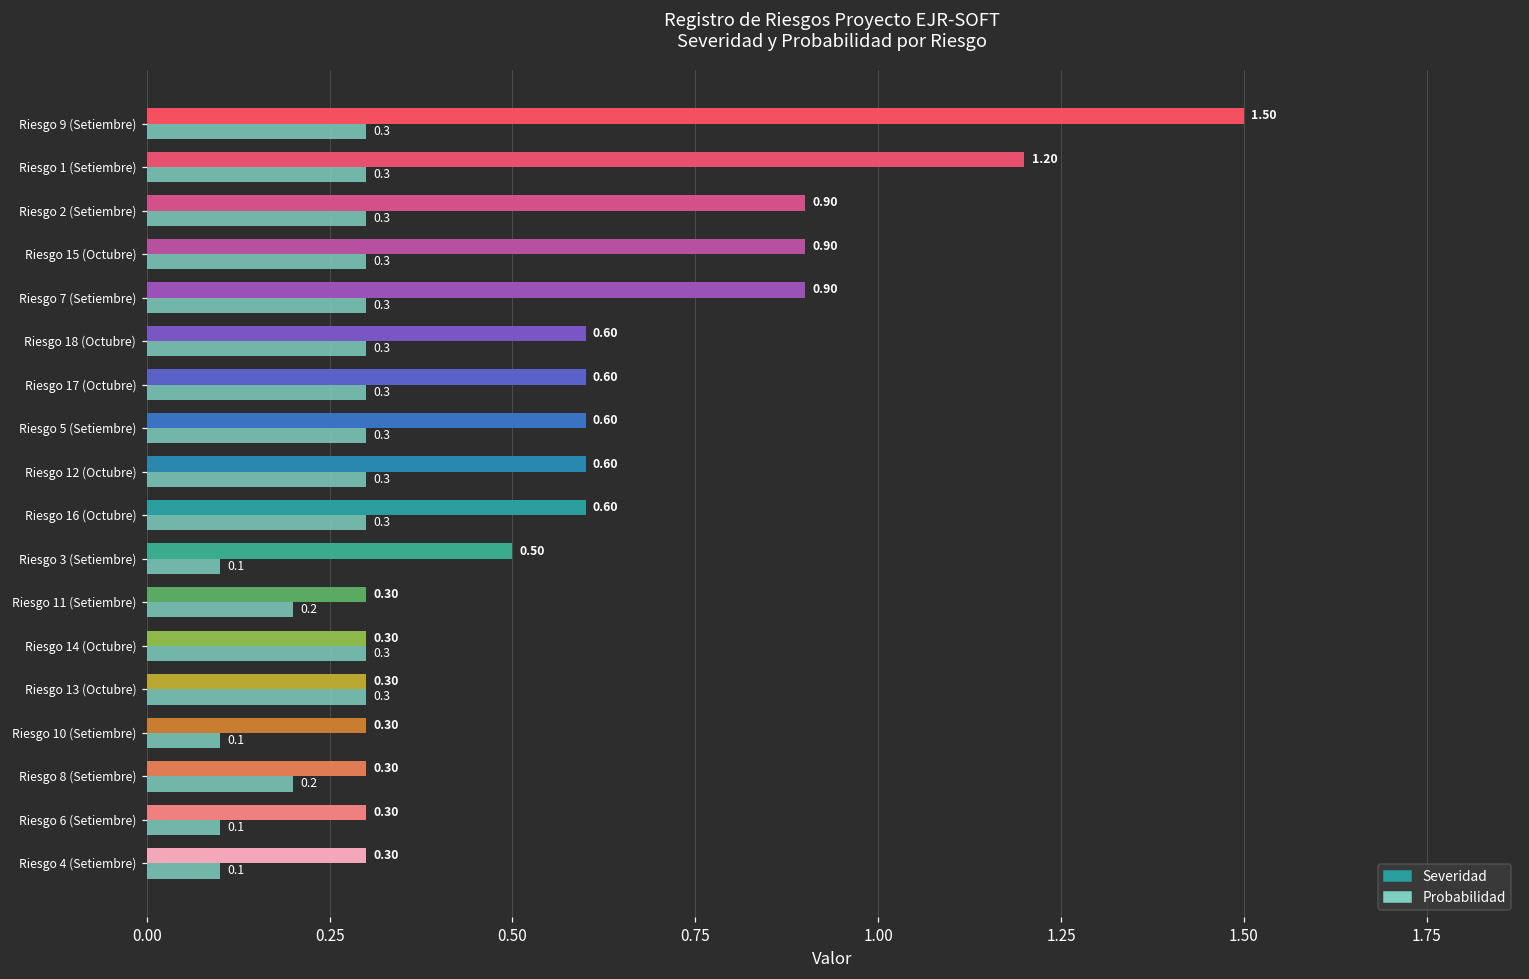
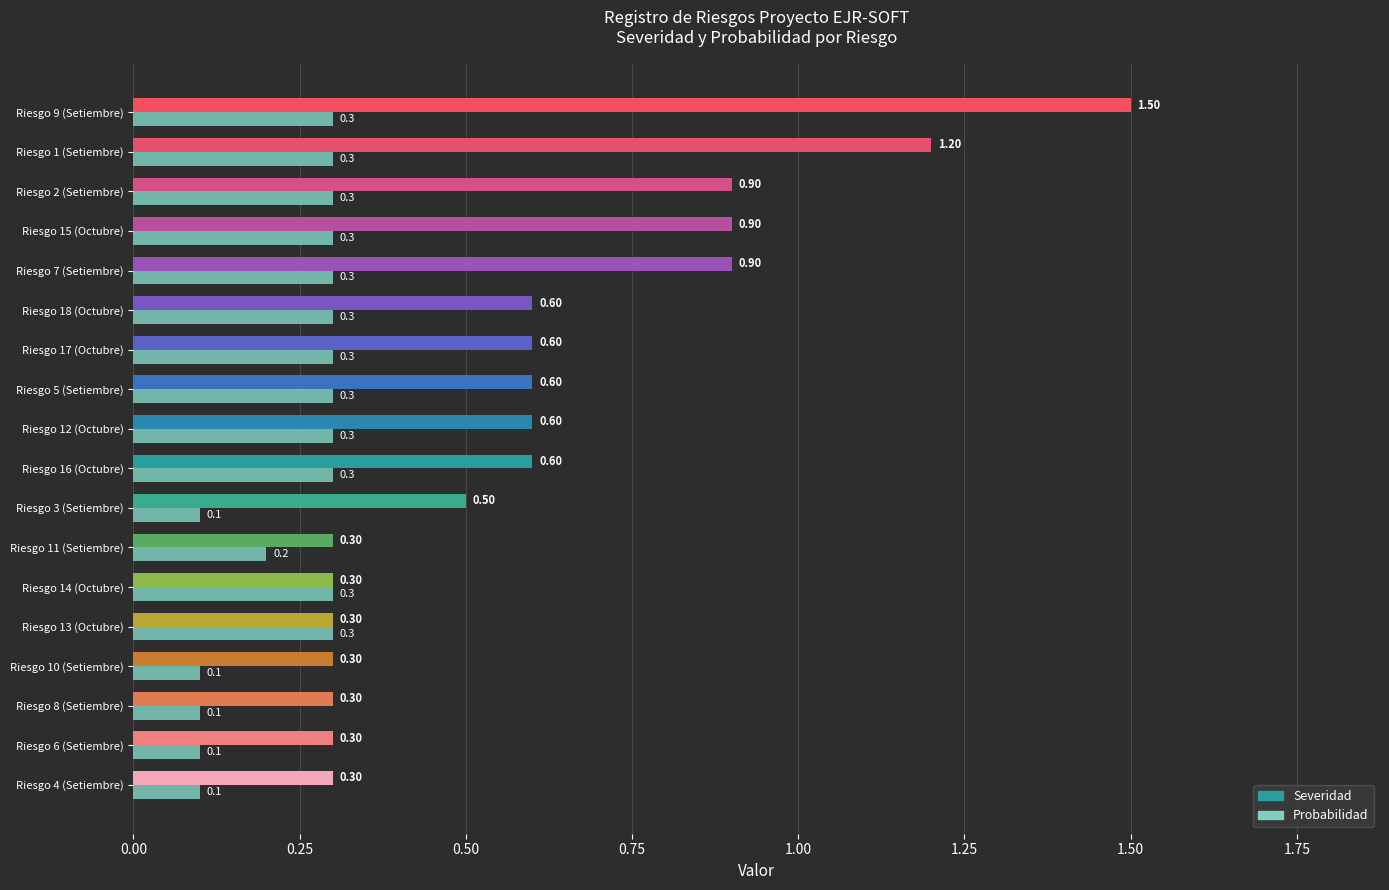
Probabilidad, Riesgo 8 (Setiembre): 0.2 -> 0.1
